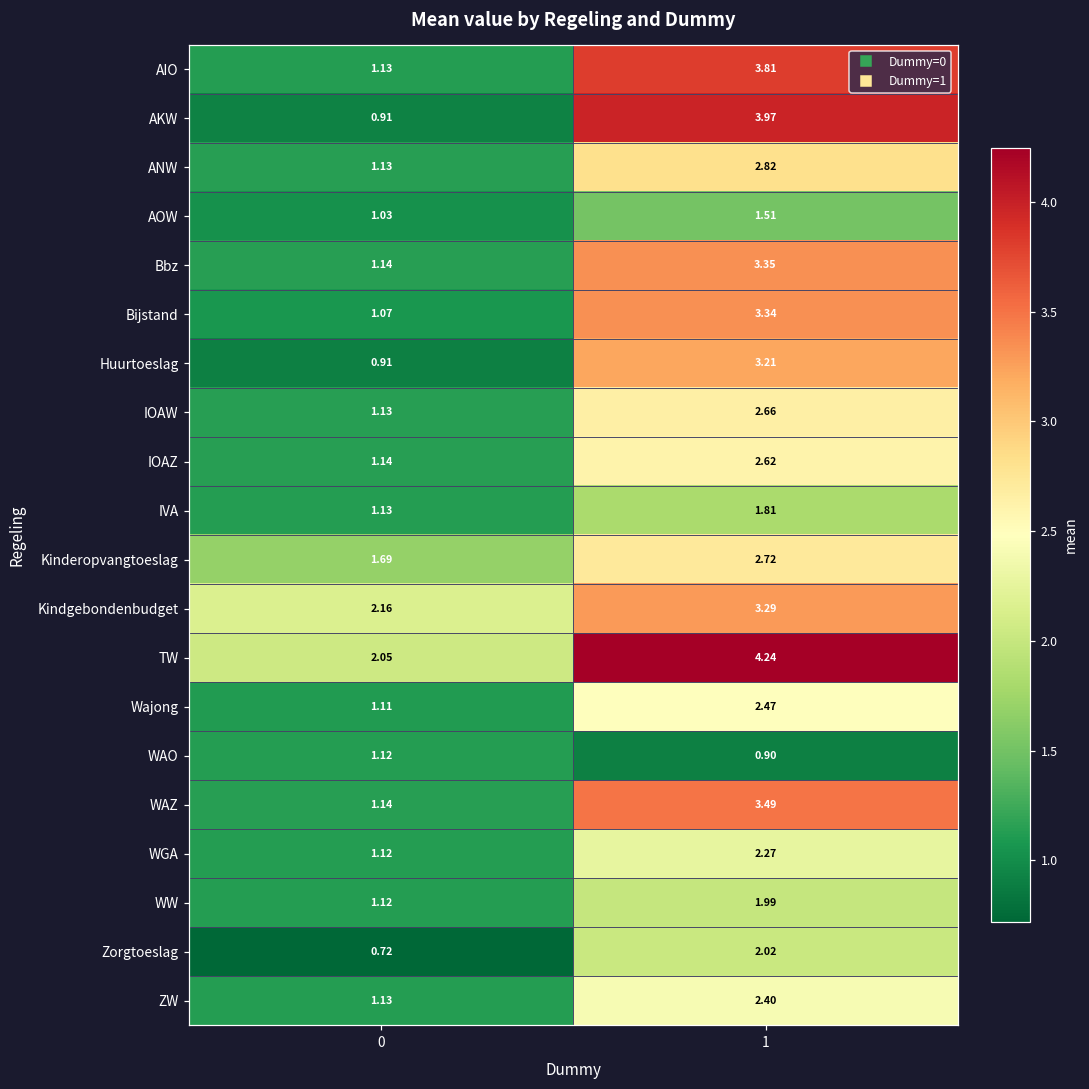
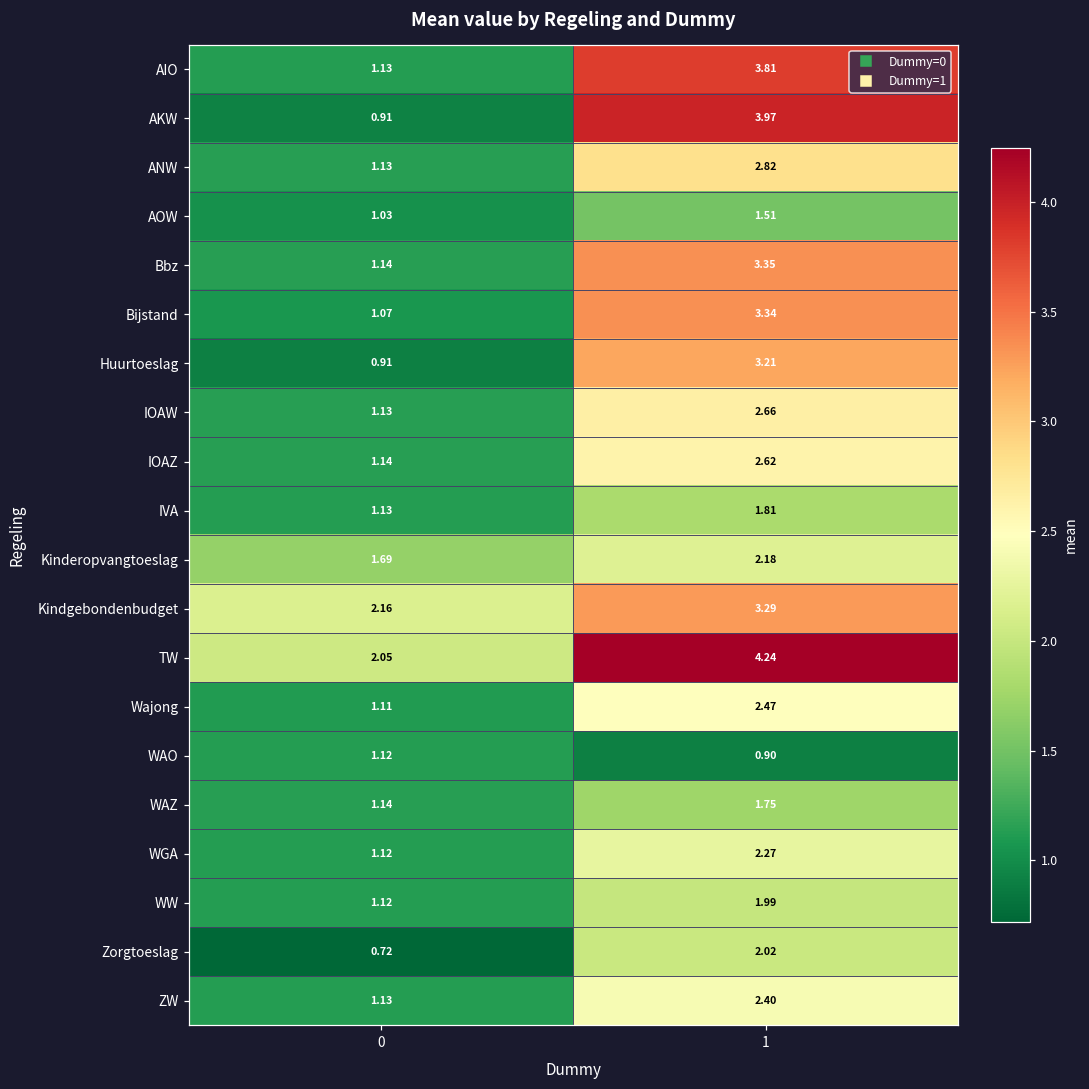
Kinderopvangtoeslag, 1: 2.72 -> 2.18
WAZ, 1: 3.49 -> 1.75
